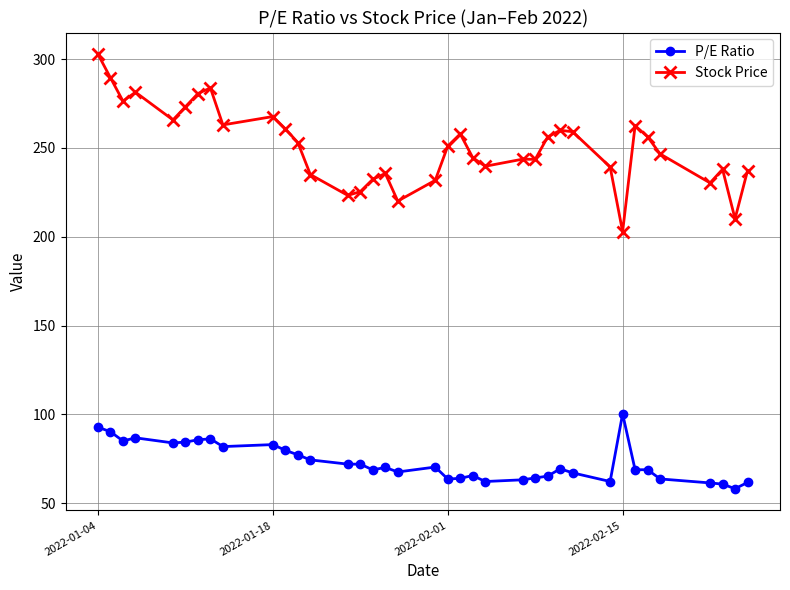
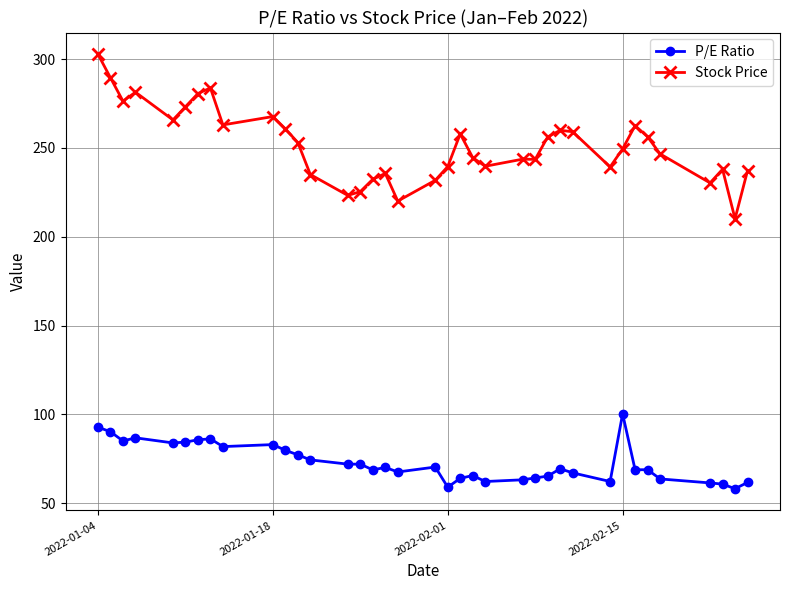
P/E Ratio, 2022-02-01: 64 -> 59
Stock Price, 2022-02-01: 251 -> 240
Stock Price, 2022-02-15: 203 -> 249
